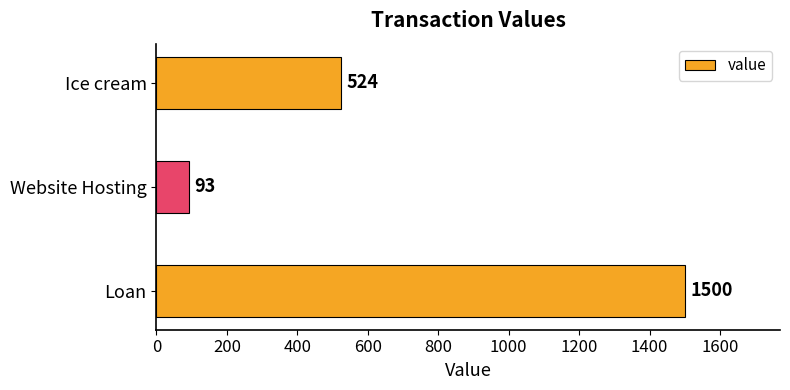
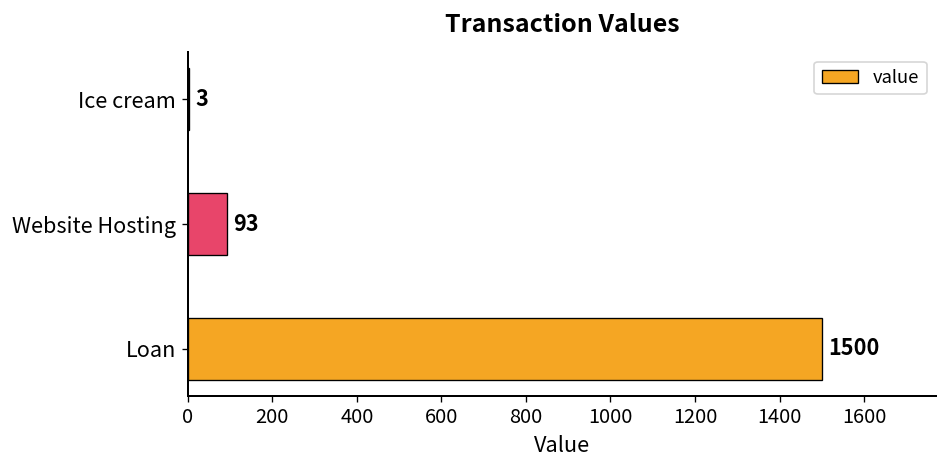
Ice cream: 524 -> 3
